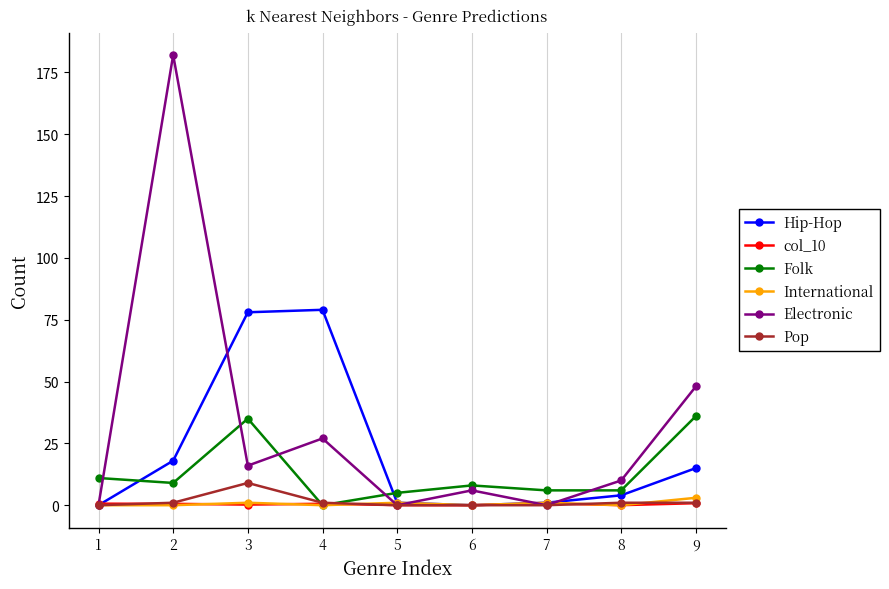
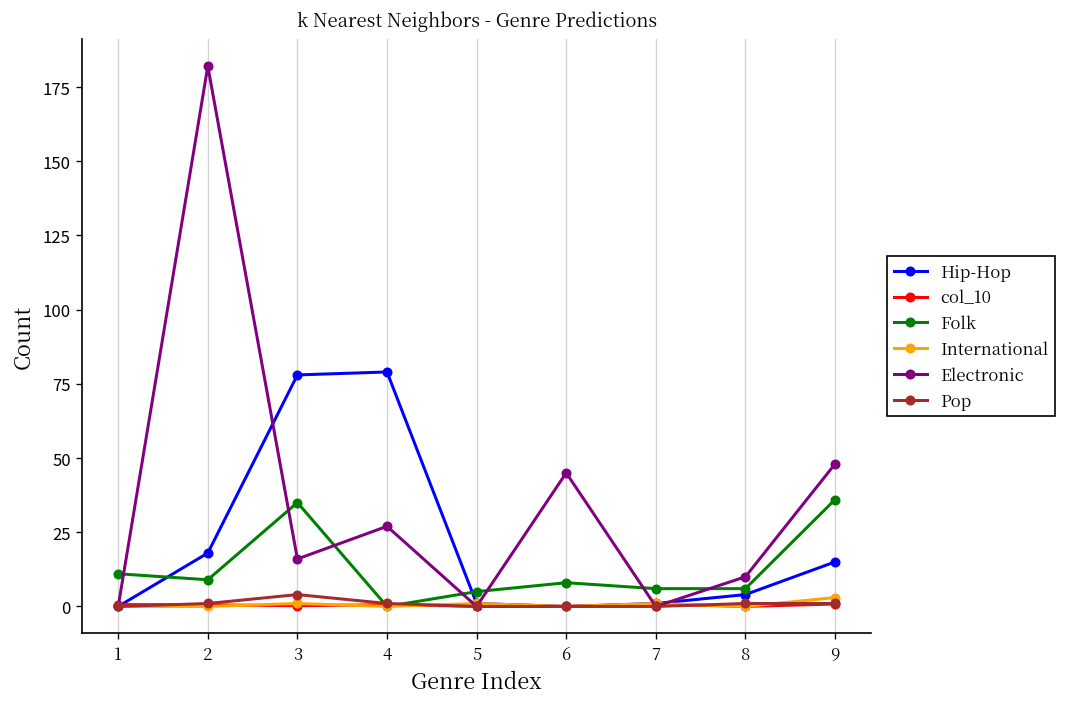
Pop, 3: 9 -> 4
Electronic, 6: 6 -> 45
